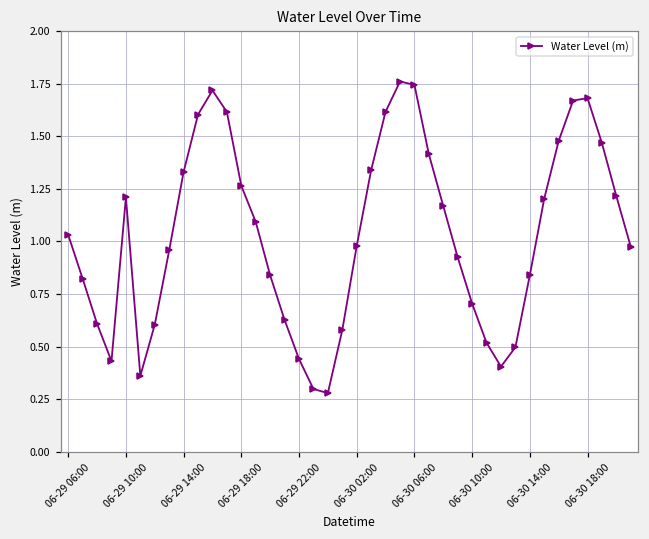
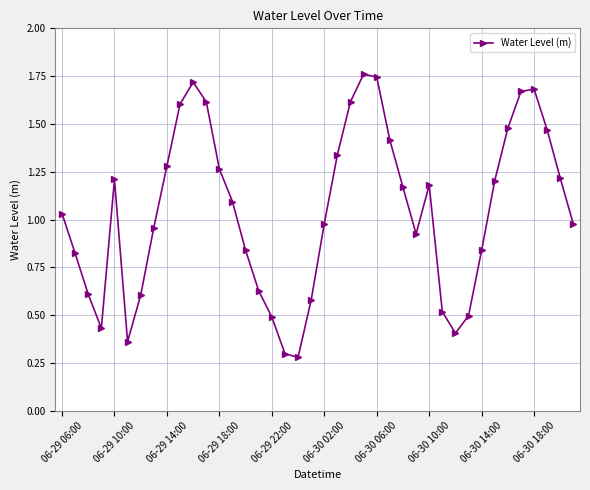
06-29 14:00: 1.33 -> 1.28
06-29 22:00: 0.44 -> 0.49
06-30 10:00: 0.70 -> 1.18
